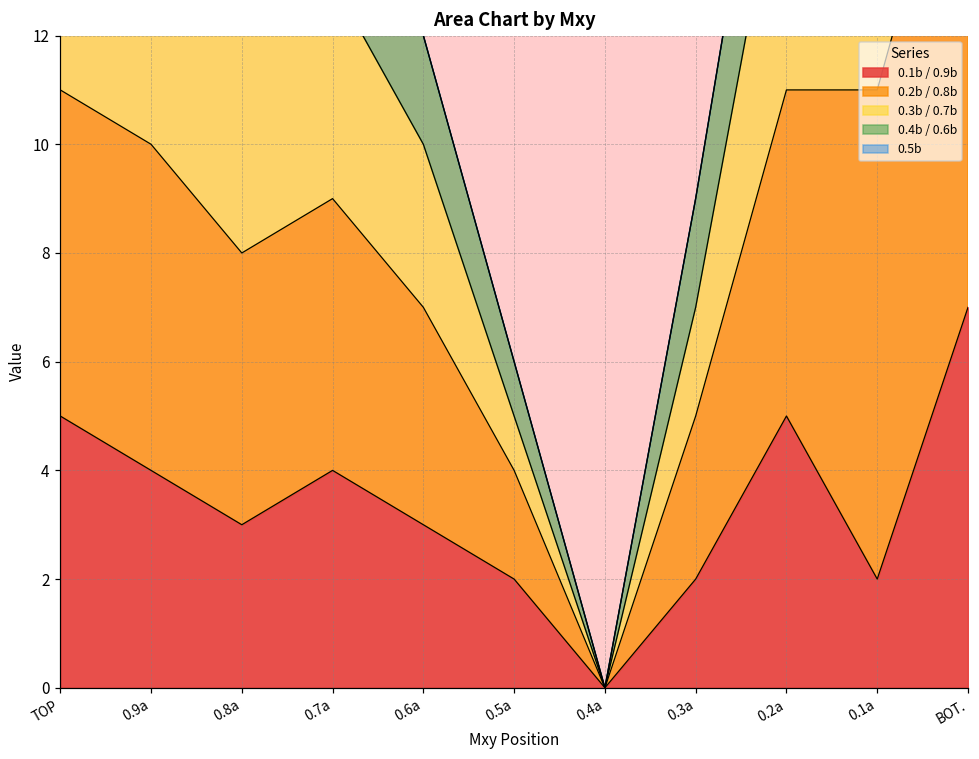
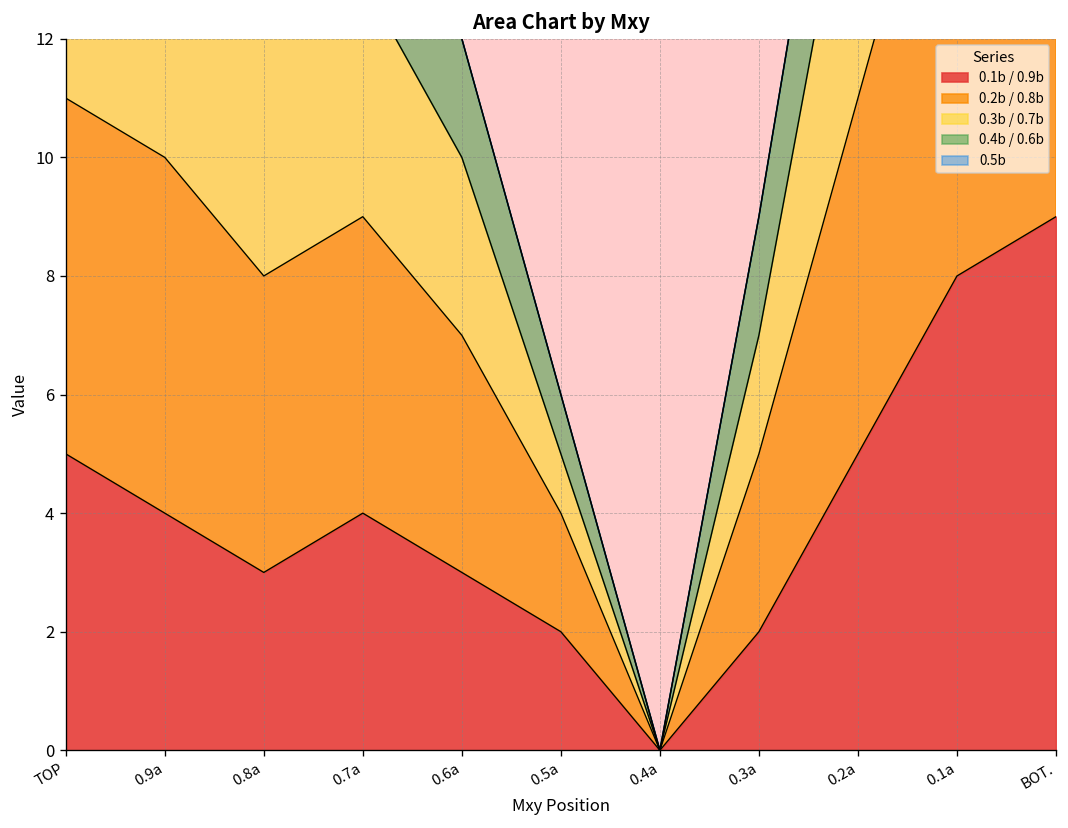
0.1b / 0.9b, 0.1a: 2 -> 8
0.1b / 0.9b, BOT.: 7 -> 9
